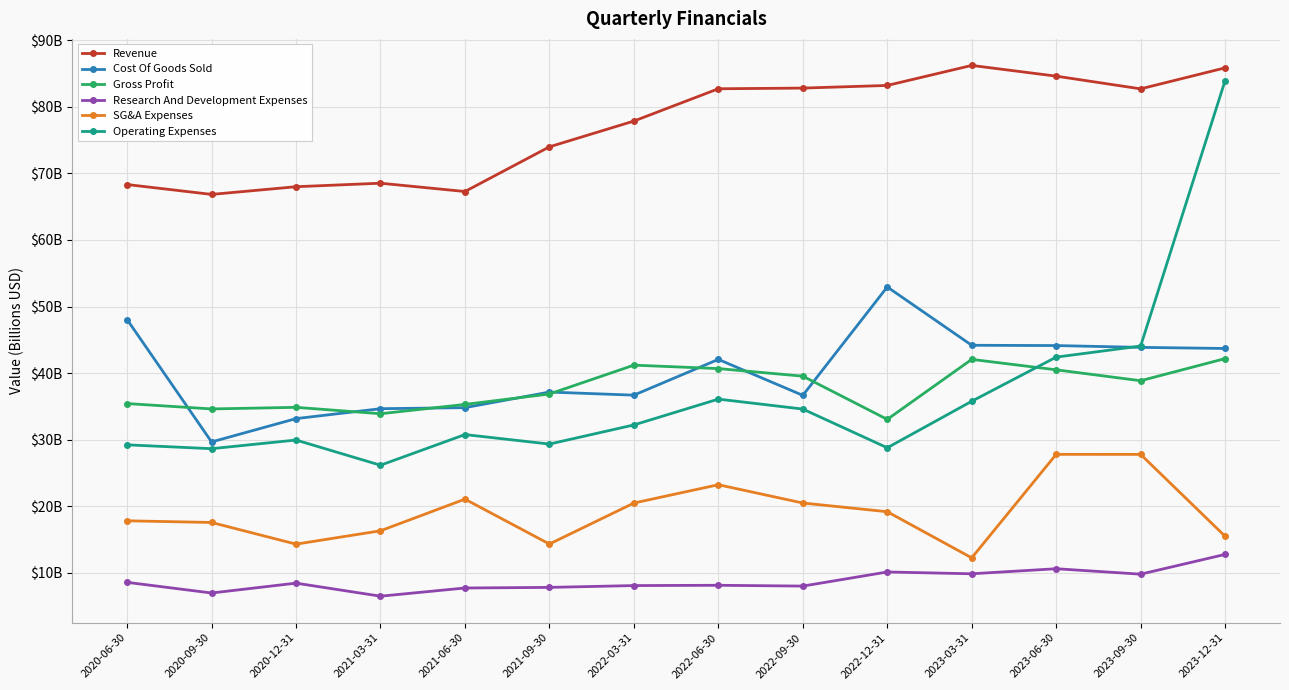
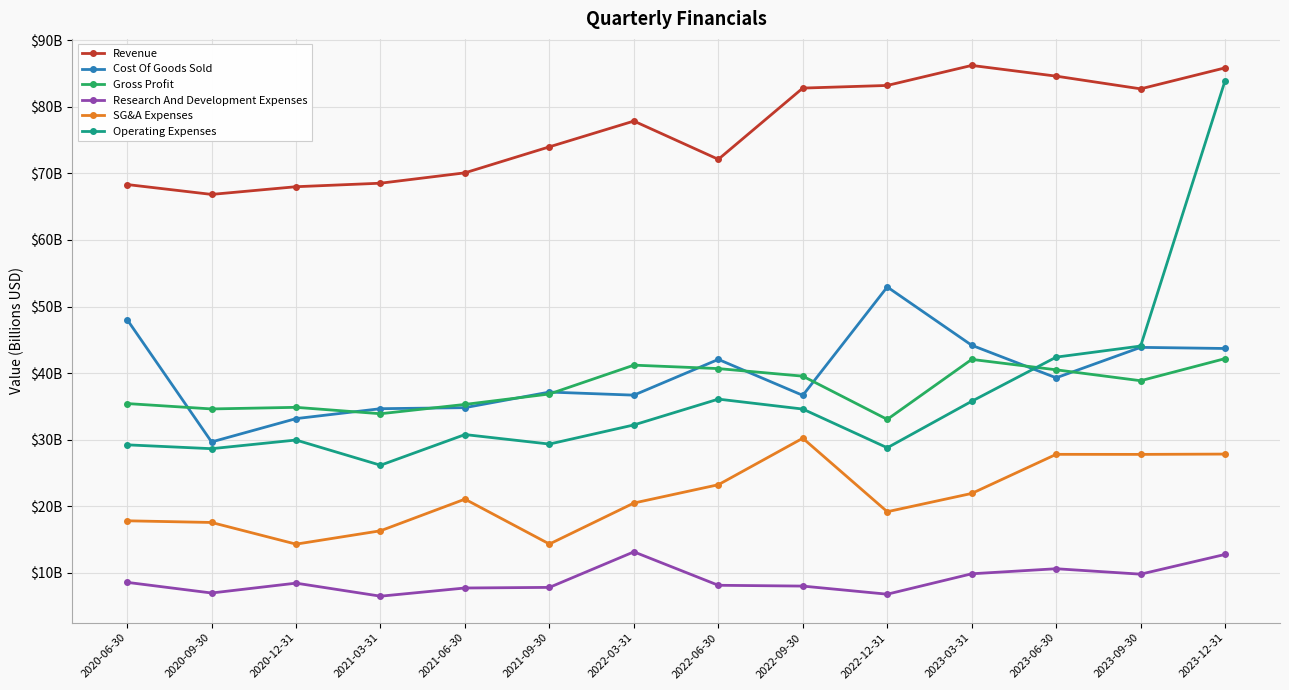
Revenue, 2021-06-30: $67000000000 -> $70000000000
Research And Development Expenses, 2022-03-31: $8000000000 -> $13000000000
Revenue, 2022-06-30: $83000000000 -> $72000000000
SG&A Expenses, 2022-09-30: $20000000000 -> $30000000000
Research And Development Expenses, 2022-12-31: $10000000000 -> $7000000000
SG&A Expenses, 2023-03-31: $12000000000 -> $22000000000
Cost Of Goods Sold, 2023-06-30: $44000000000 -> $39000000000
SG&A Expenses, 2023-12-31: $15000000000 -> $28000000000
